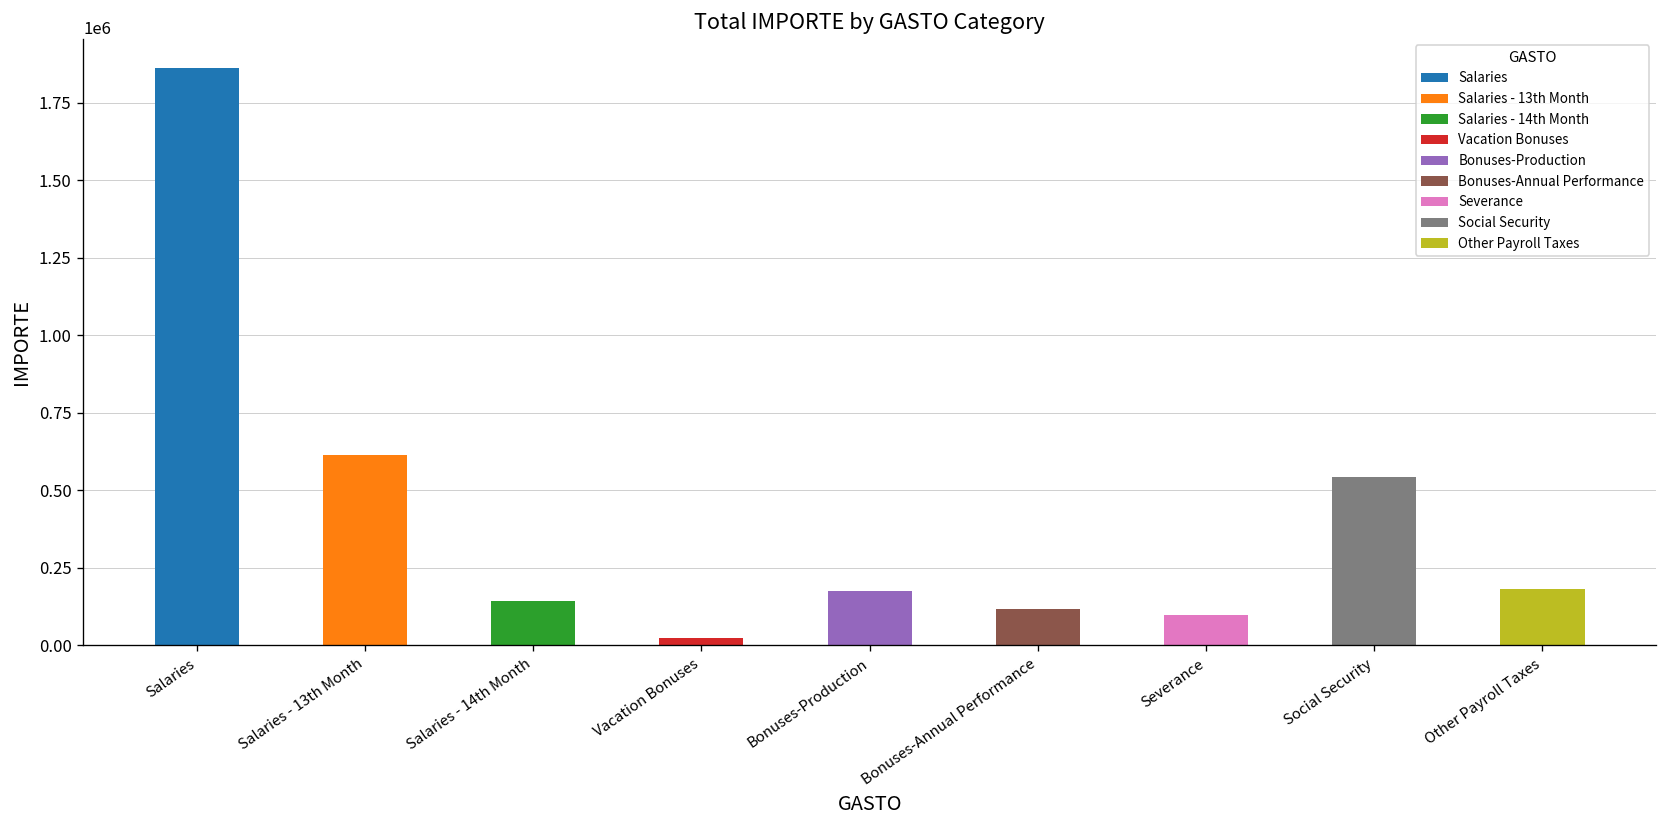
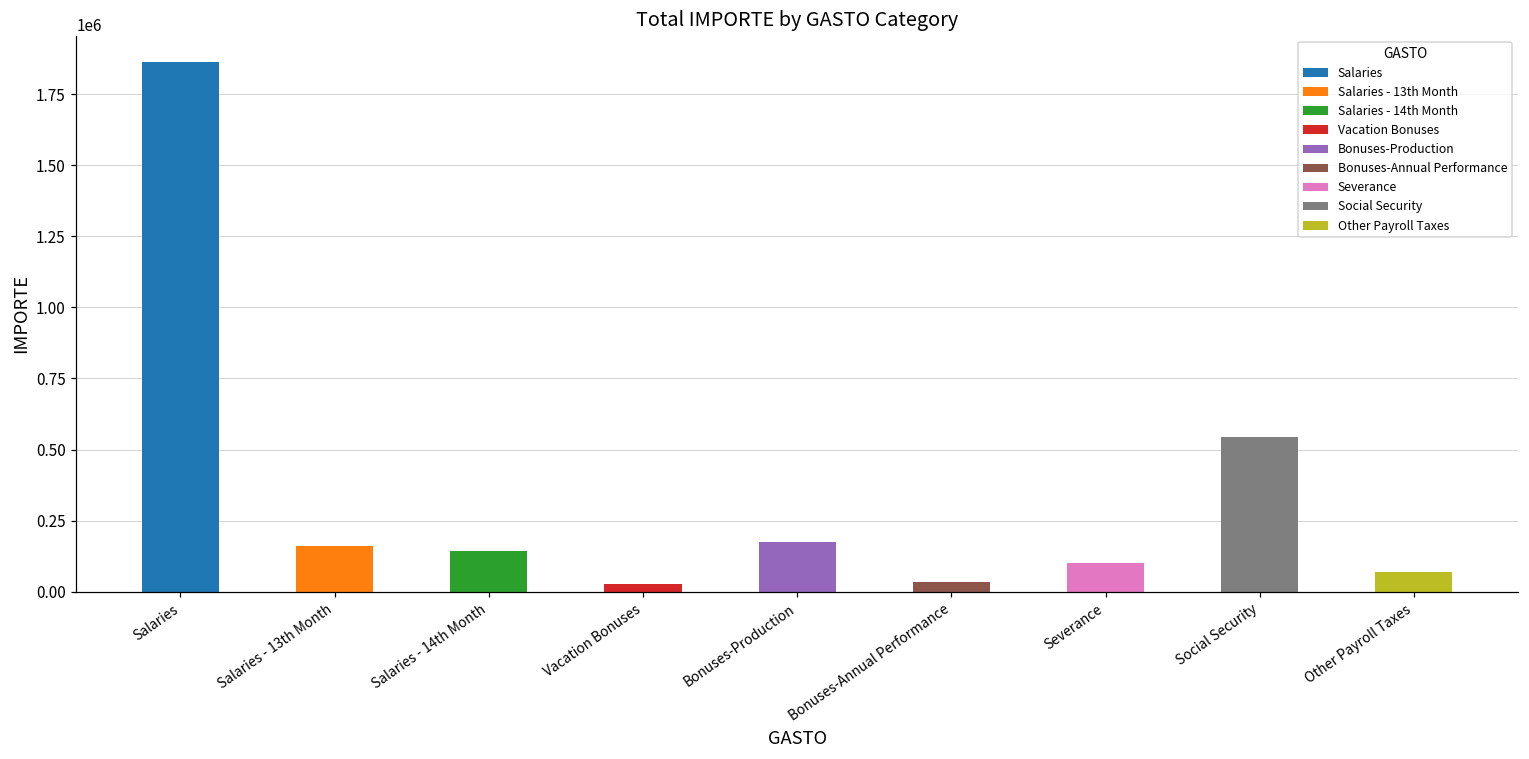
Salaries - 13th Month: 610000 -> 160000
Bonuses-Annual Performance: 120000 -> 30000
Other Payroll Taxes: 180000 -> 70000
